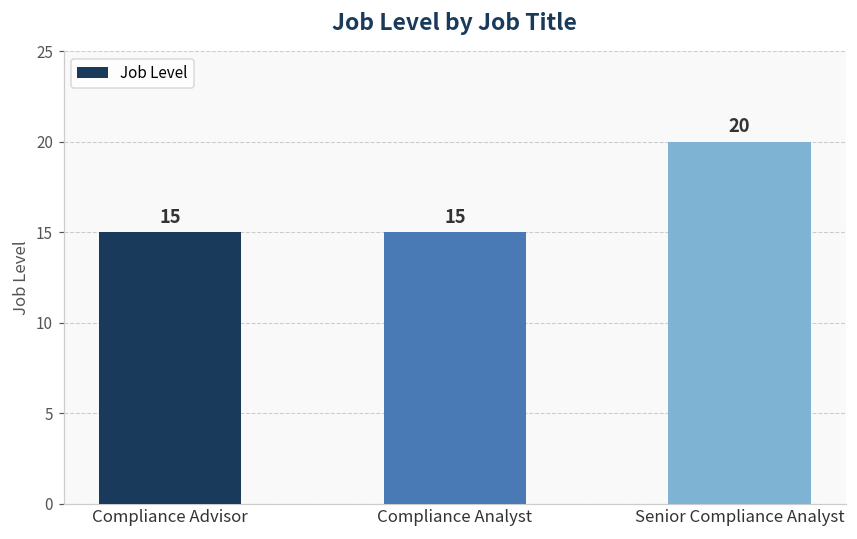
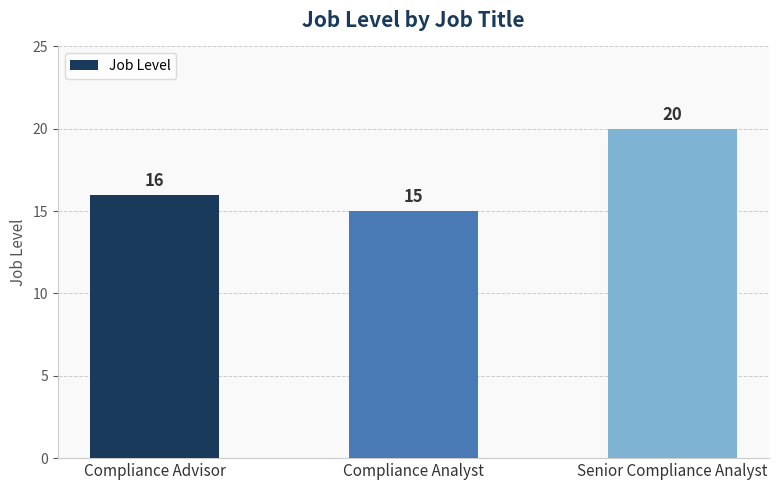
Compliance Advisor: 15 -> 16
